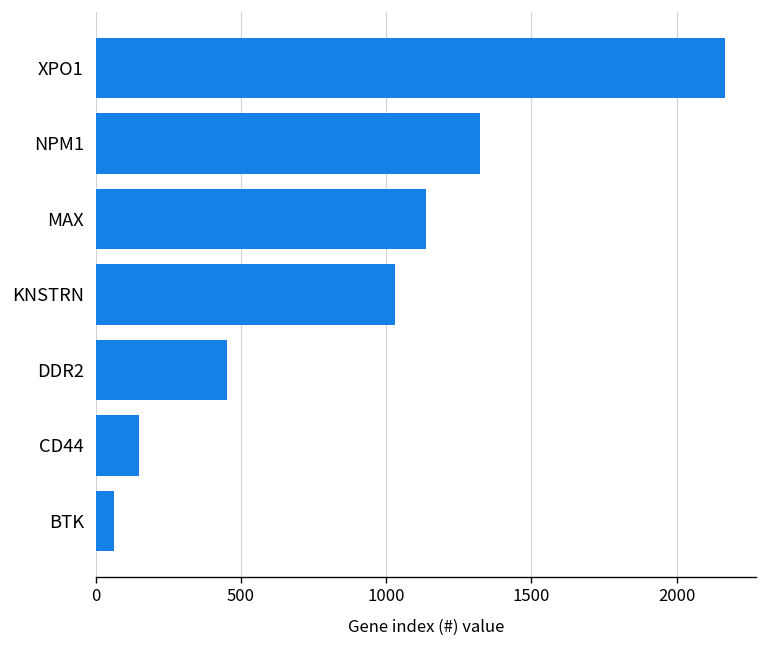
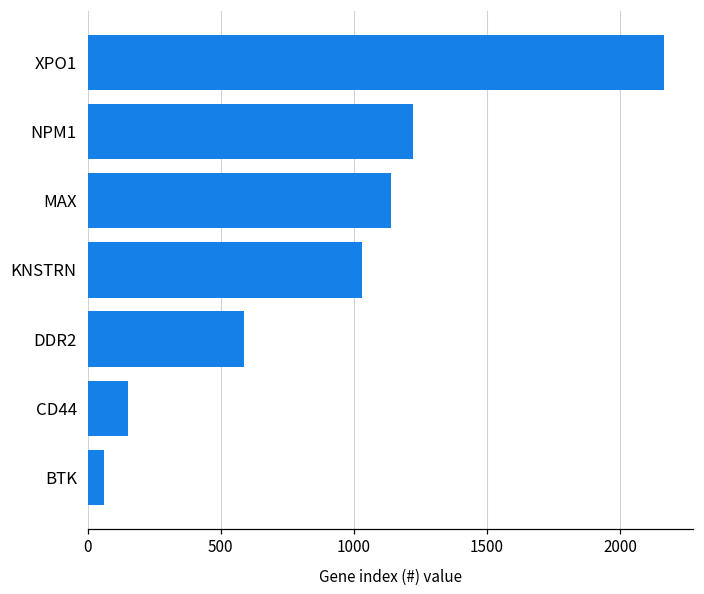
NPM1: 1320 -> 1220
DDR2: 450 -> 590
